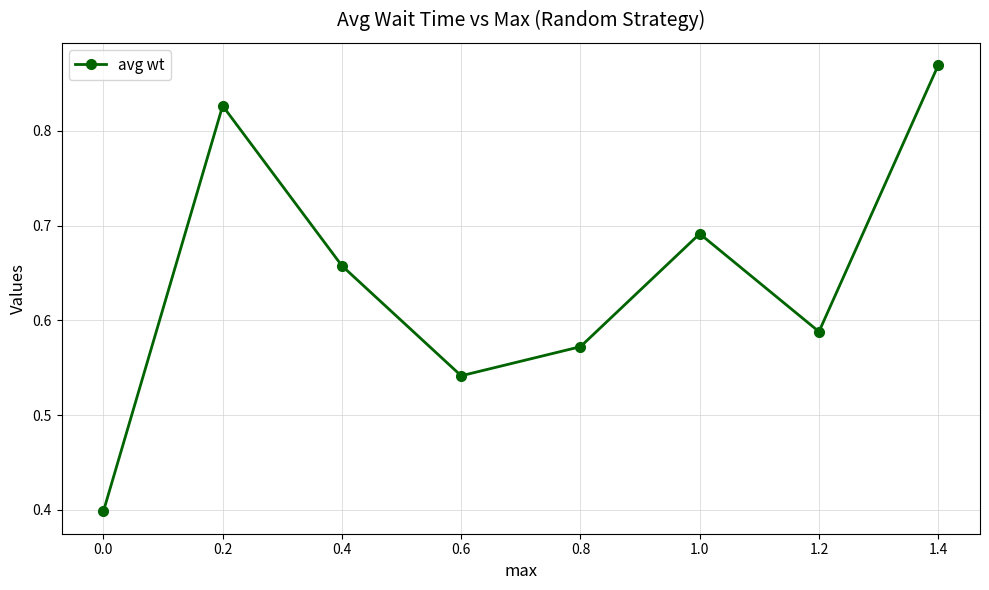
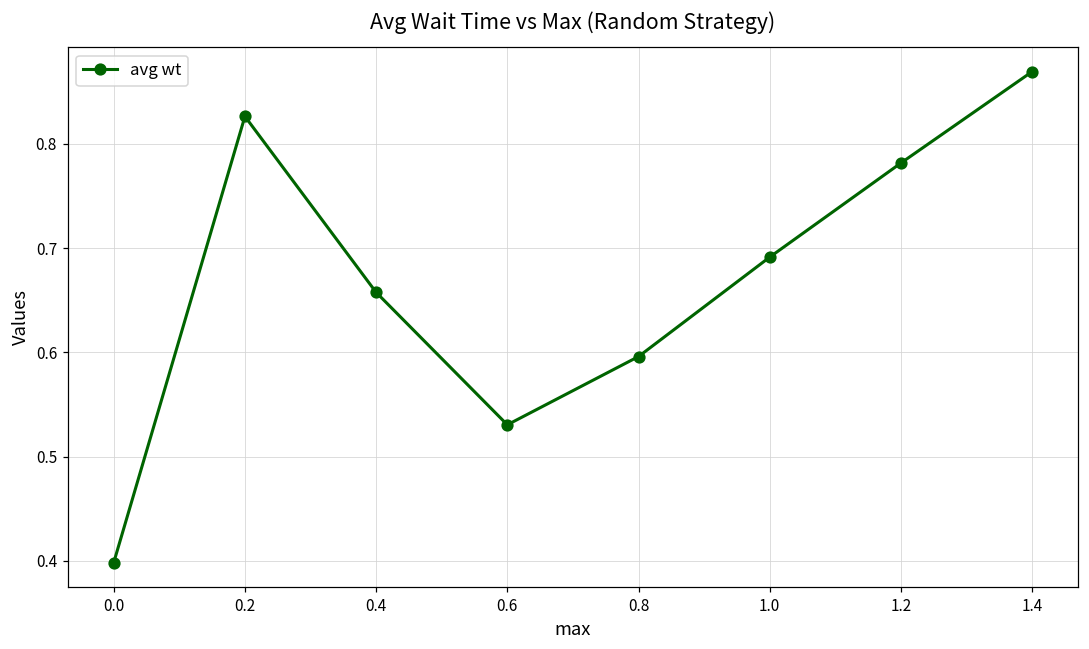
0.6: 0.54 -> 0.53
0.8: 0.57 -> 0.60
1.2: 0.59 -> 0.78
